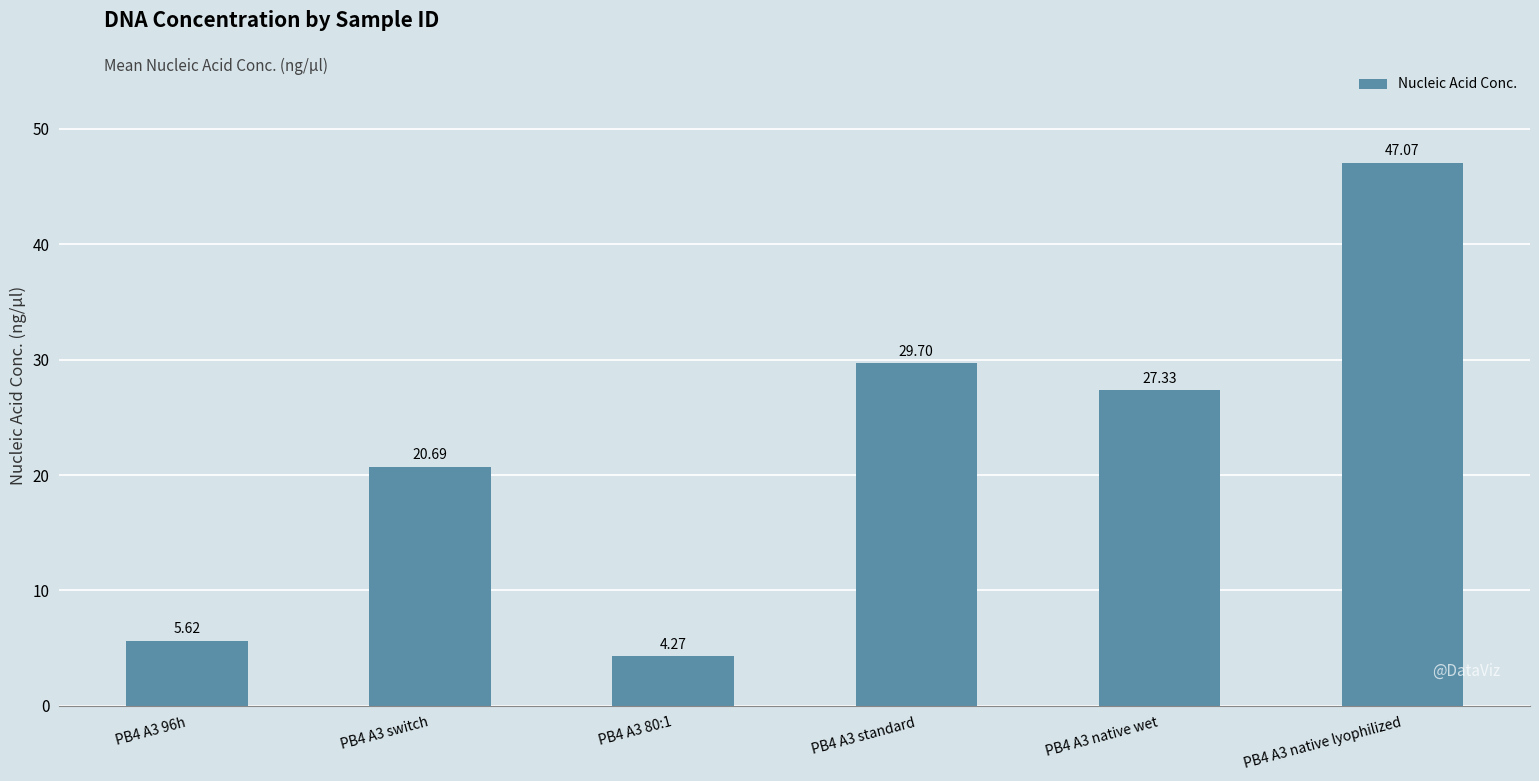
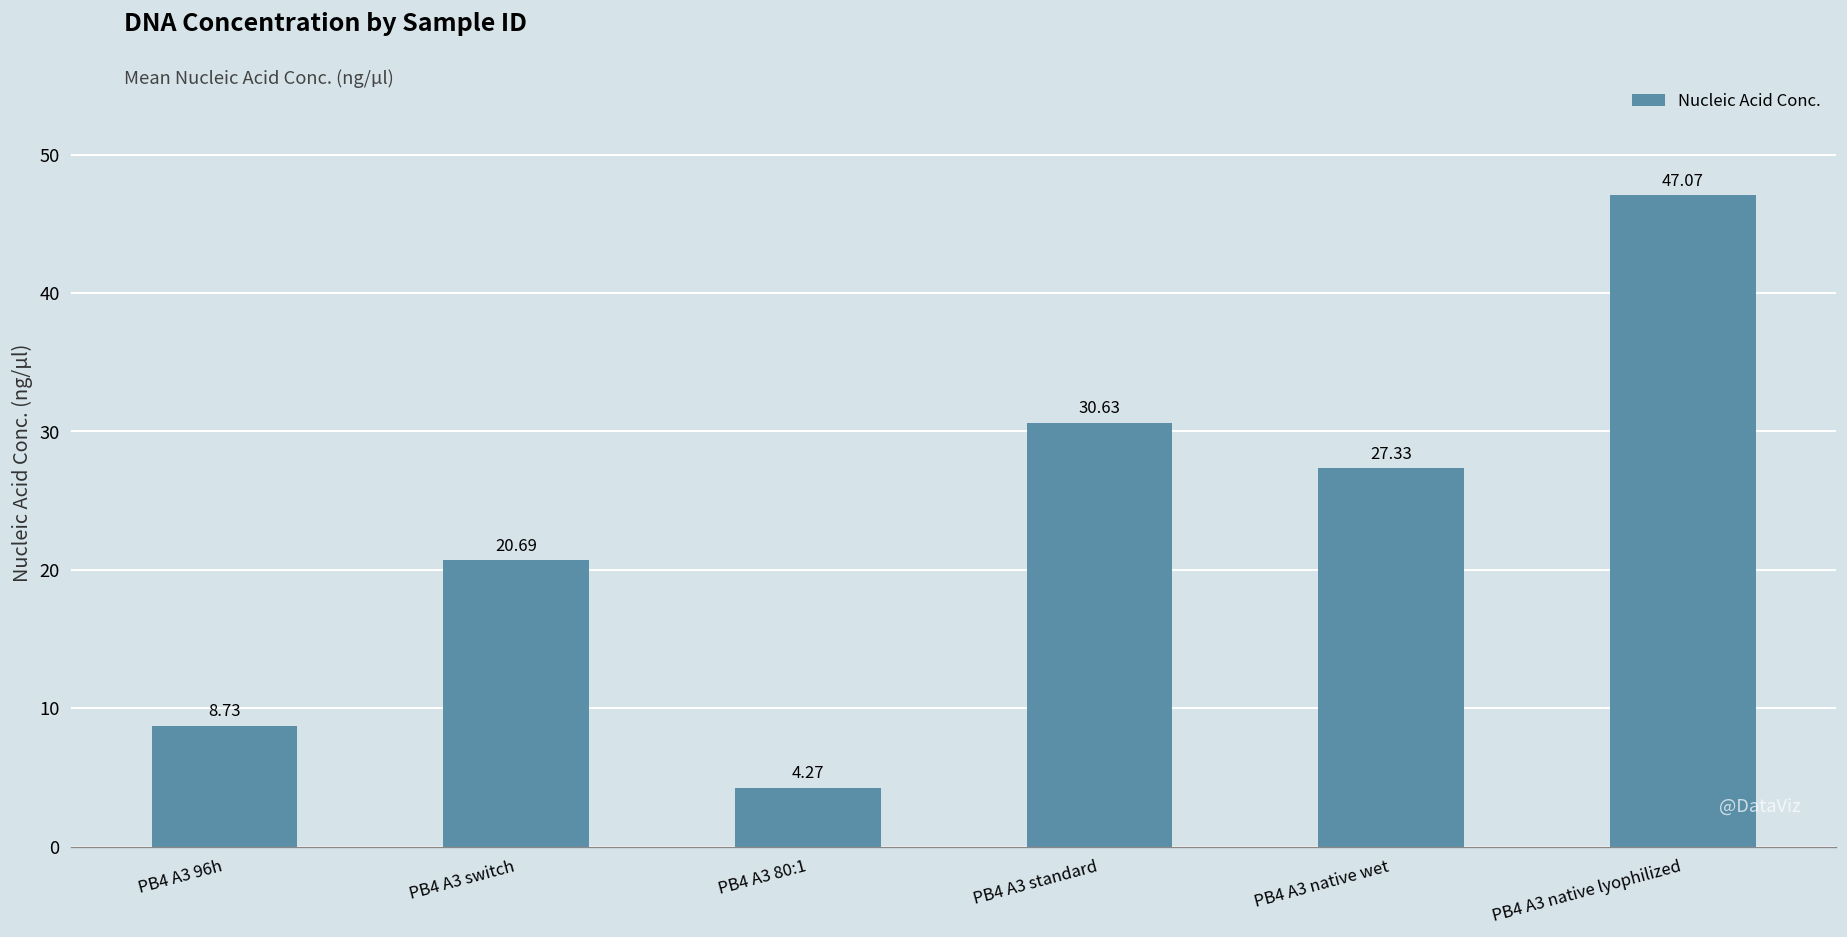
PB4 A3 96h: 5.62 -> 8.73
PB4 A3 standard: 29.70 -> 30.63
